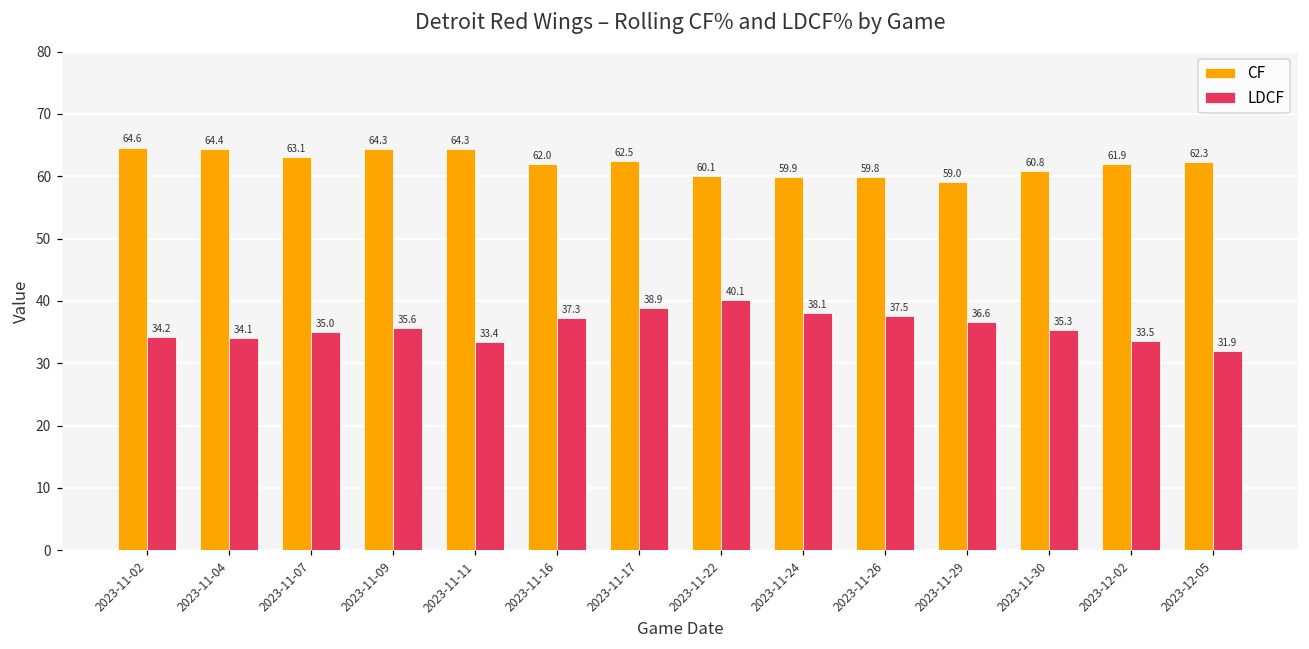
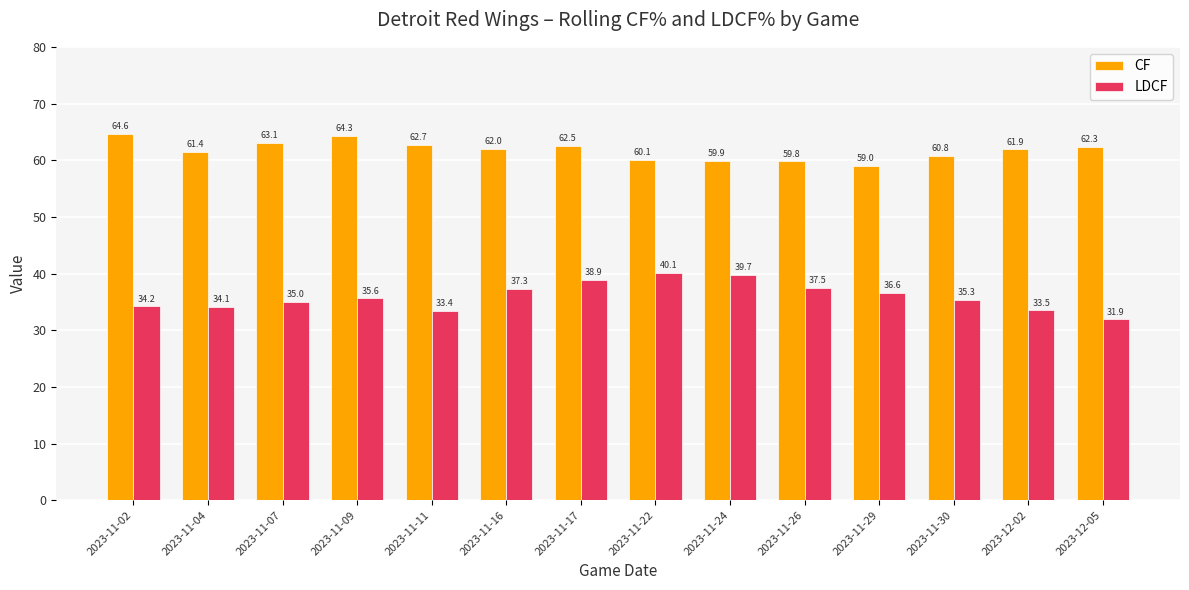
CF, 2023-11-04: 64.4 -> 61.4
CF, 2023-11-11: 64.3 -> 62.7
LDCF, 2023-11-24: 38.1 -> 39.7
